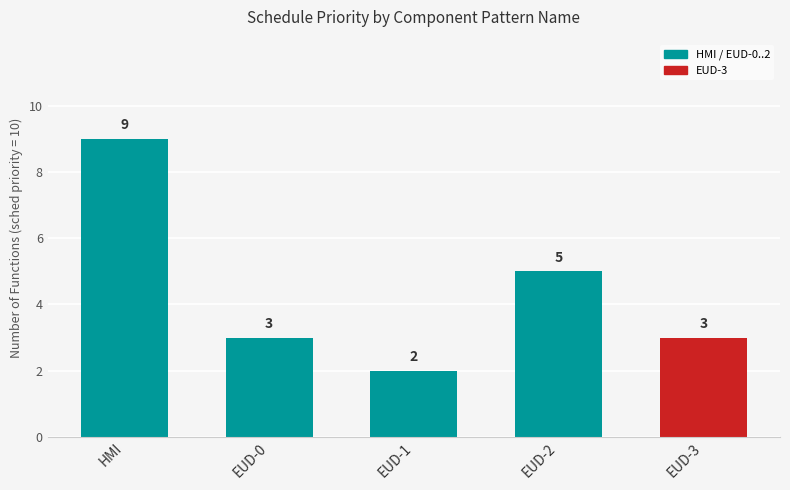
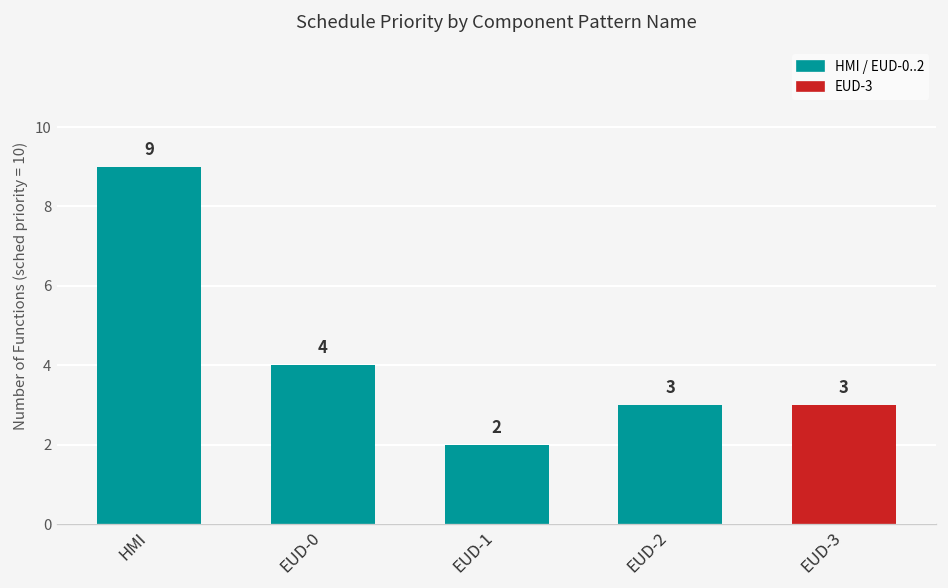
EUD-0: 3 -> 4
EUD-2: 5 -> 3
